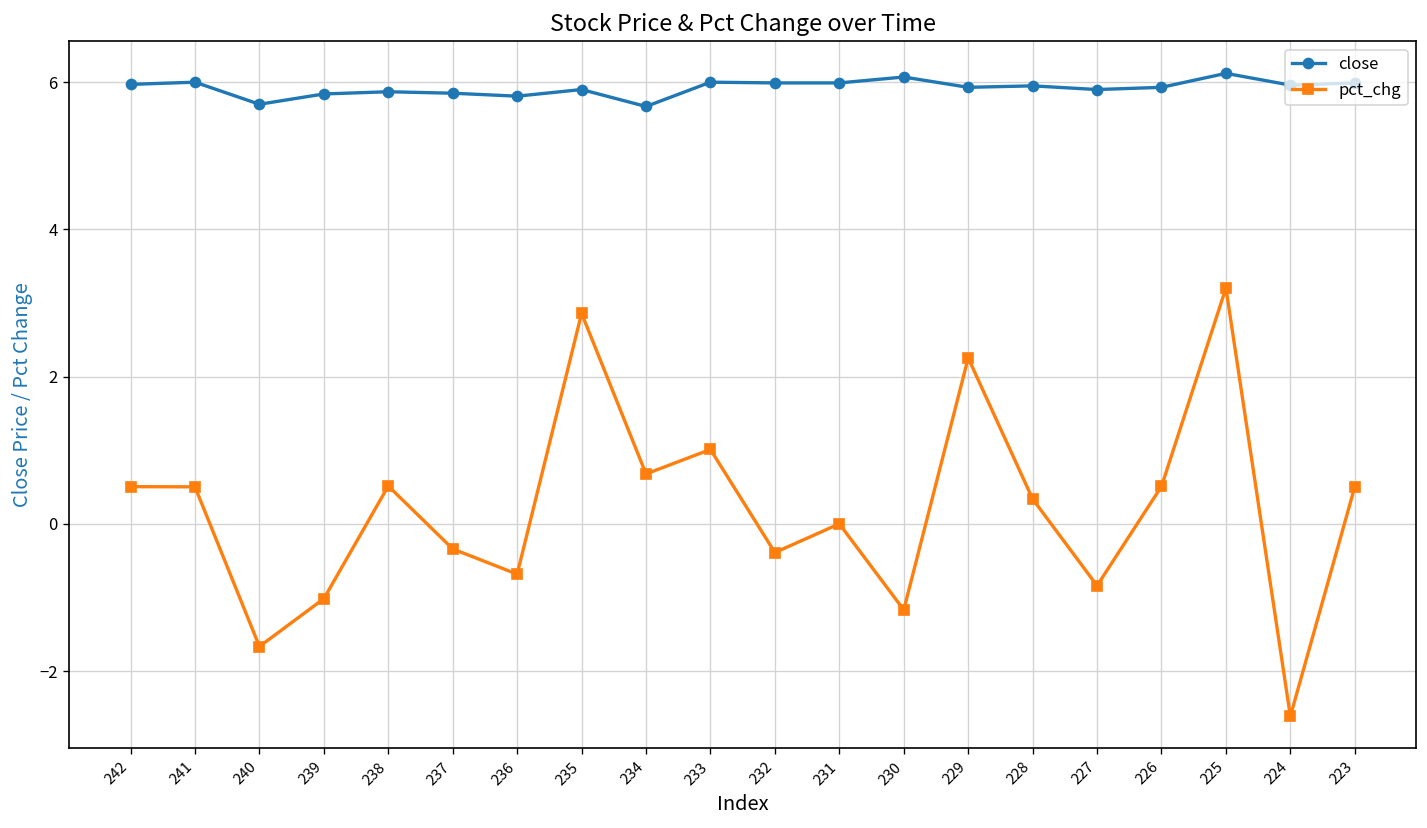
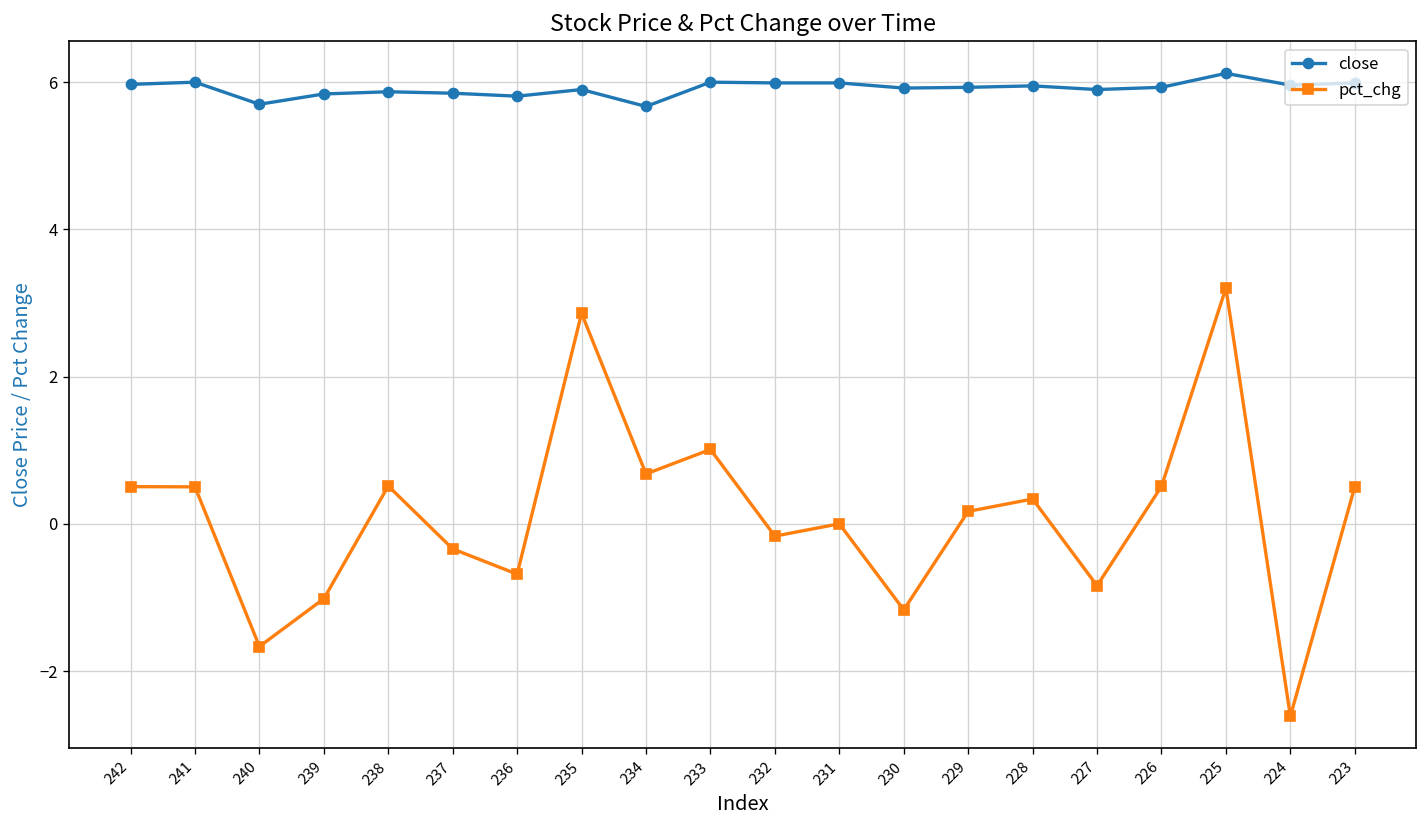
pct_chg, 232: -0.4 -> -0.2
close, 230: 6.1 -> 5.9
pct_chg, 229: 2.3 -> 0.2
